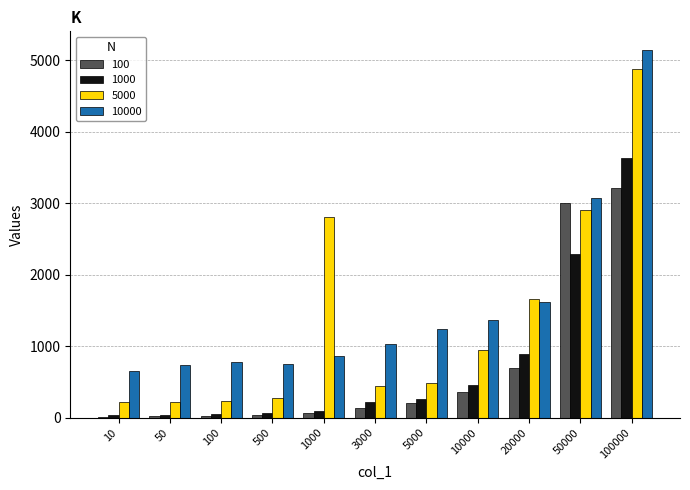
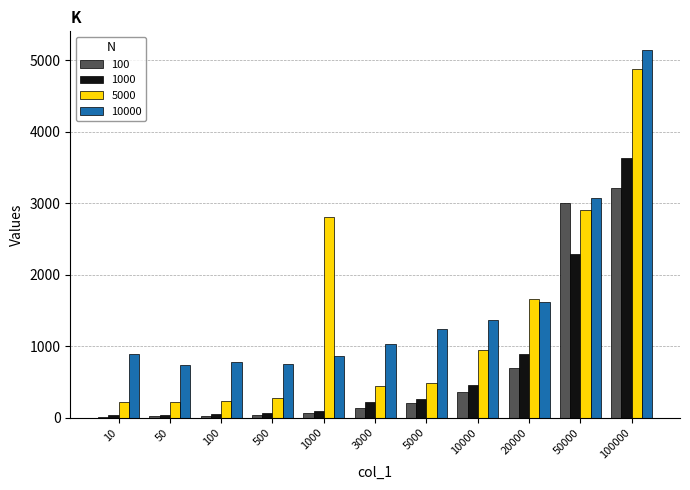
10000, 10: 700 -> 900
